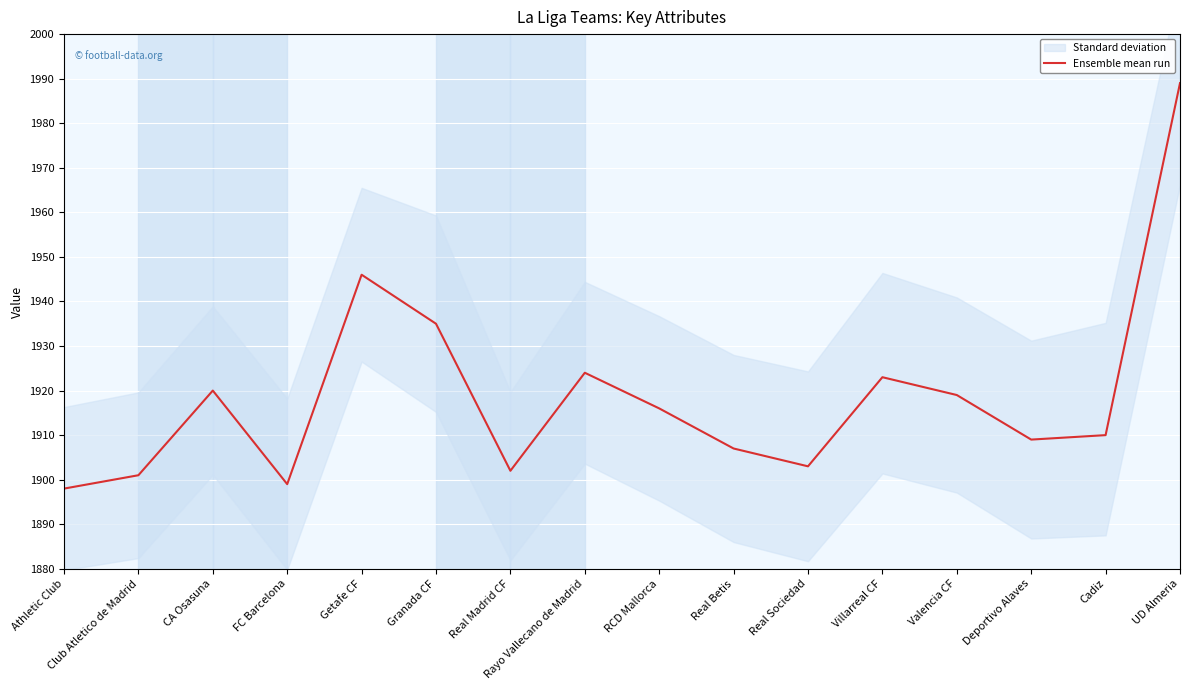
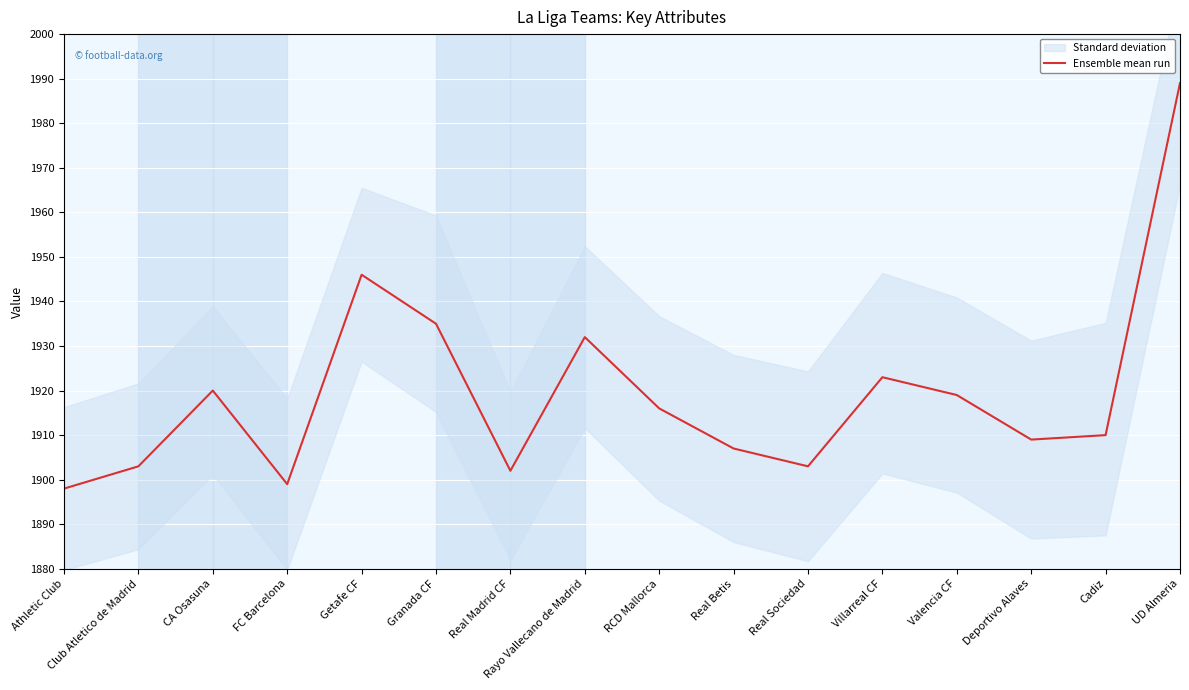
Ensemble mean run, Club Atletico de Madrid: 1901 -> 1903
Ensemble mean run, Rayo Vallecano de Madrid: 1924 -> 1932
